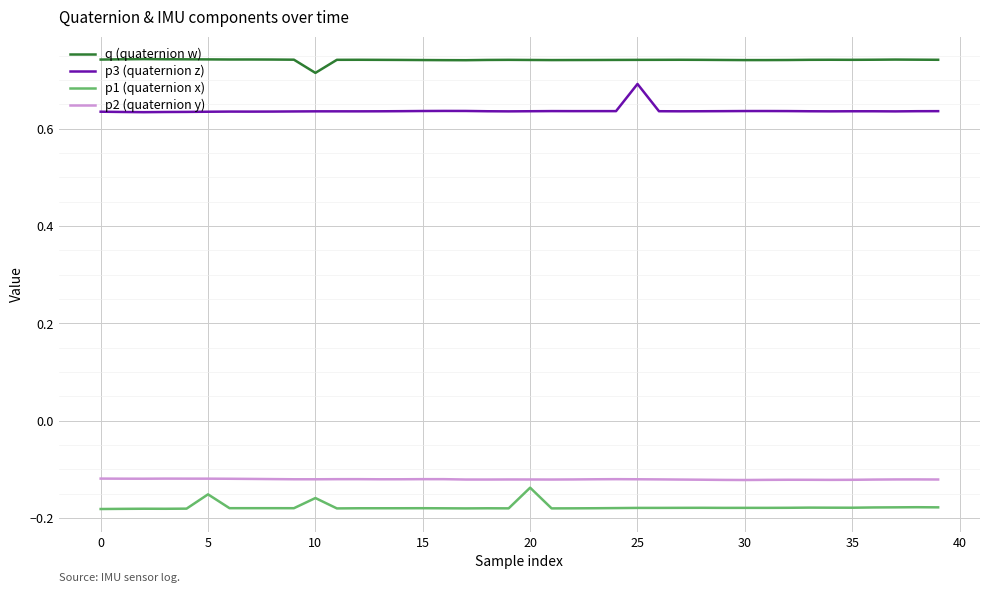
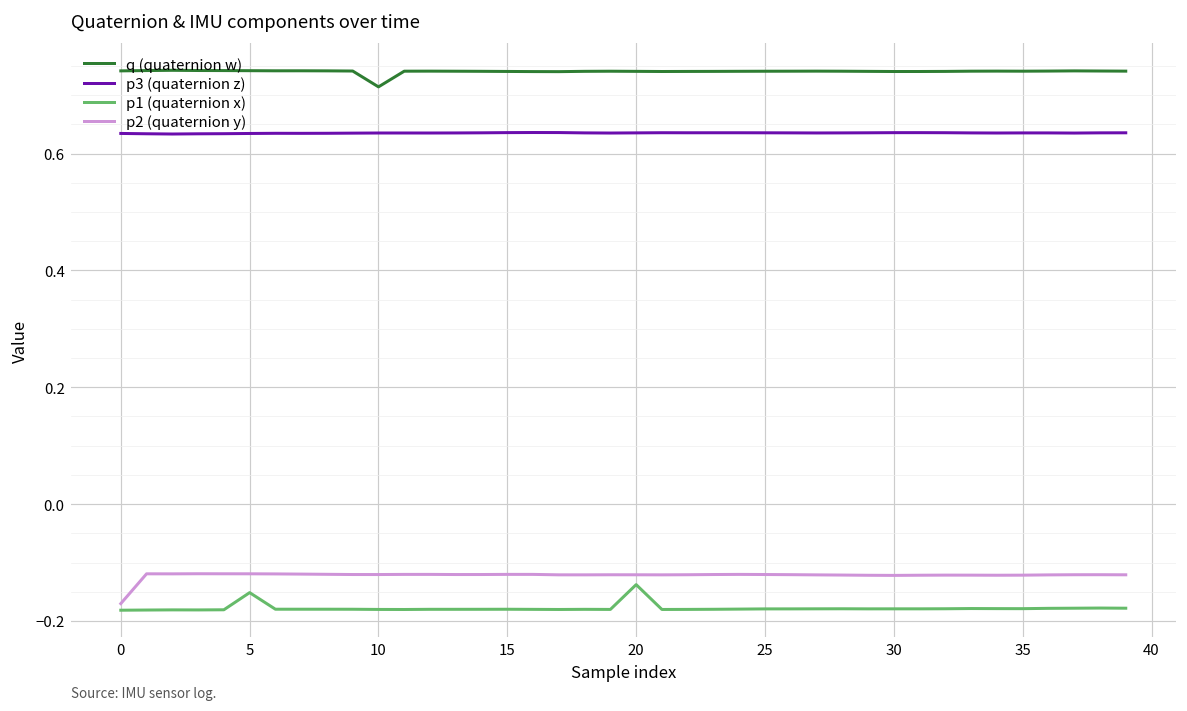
p2 (quaternion y), 0: -0.12 -> -0.17
p1 (quaternion x), 10: -0.16 -> -0.18
p3 (quaternion z), 25: 0.69 -> 0.64
